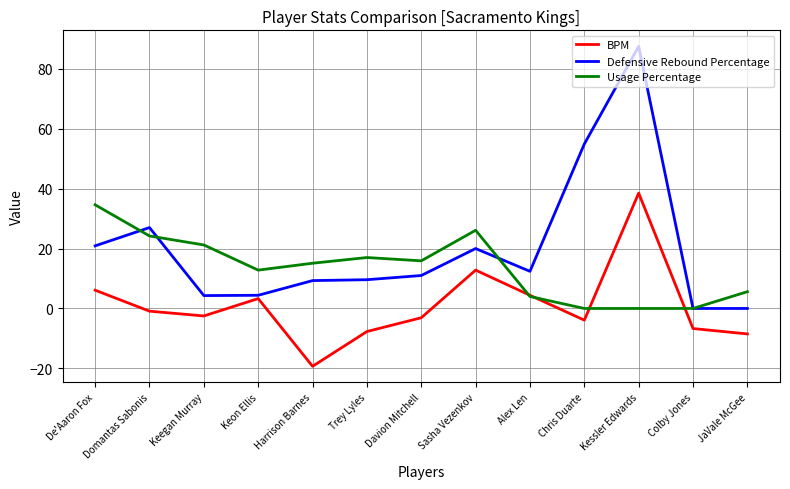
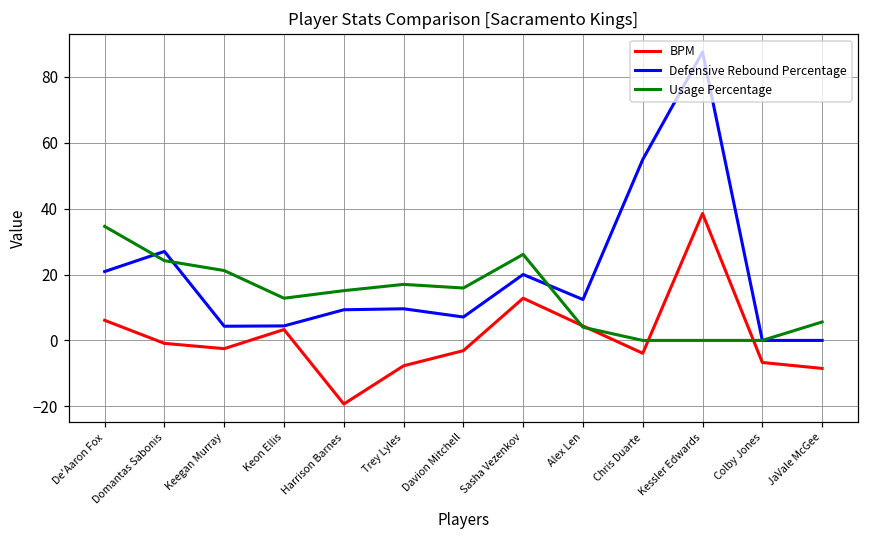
Defensive Rebound Percentage, Davion Mitchell: 11 -> 7
